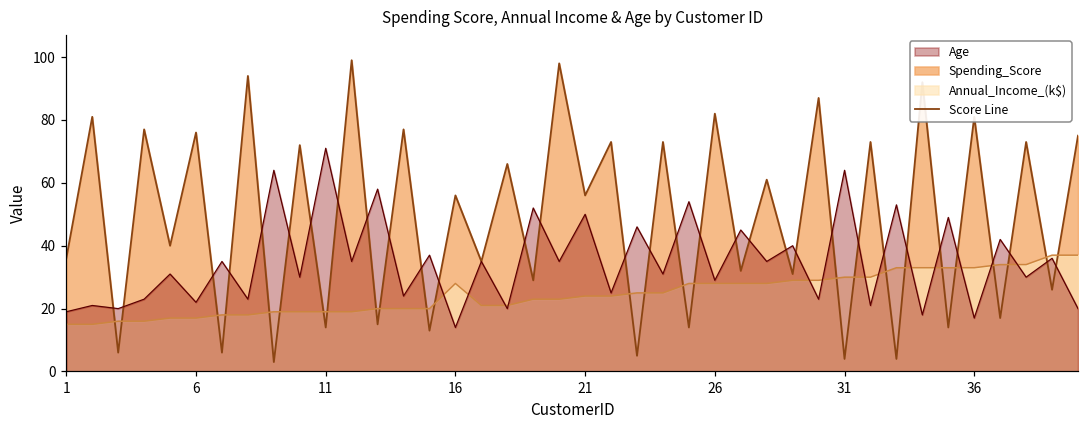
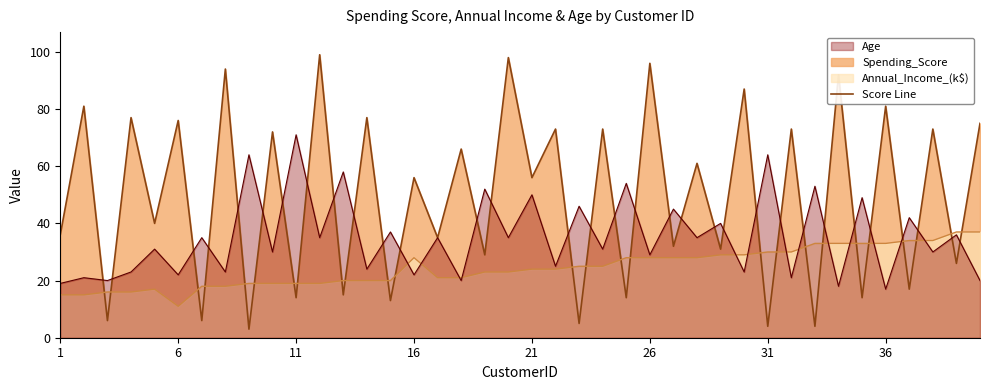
Annual_Income_(k$), 6: 17 -> 11
Age, 16: 14 -> 22
Spending_Score, 26: 82 -> 96
